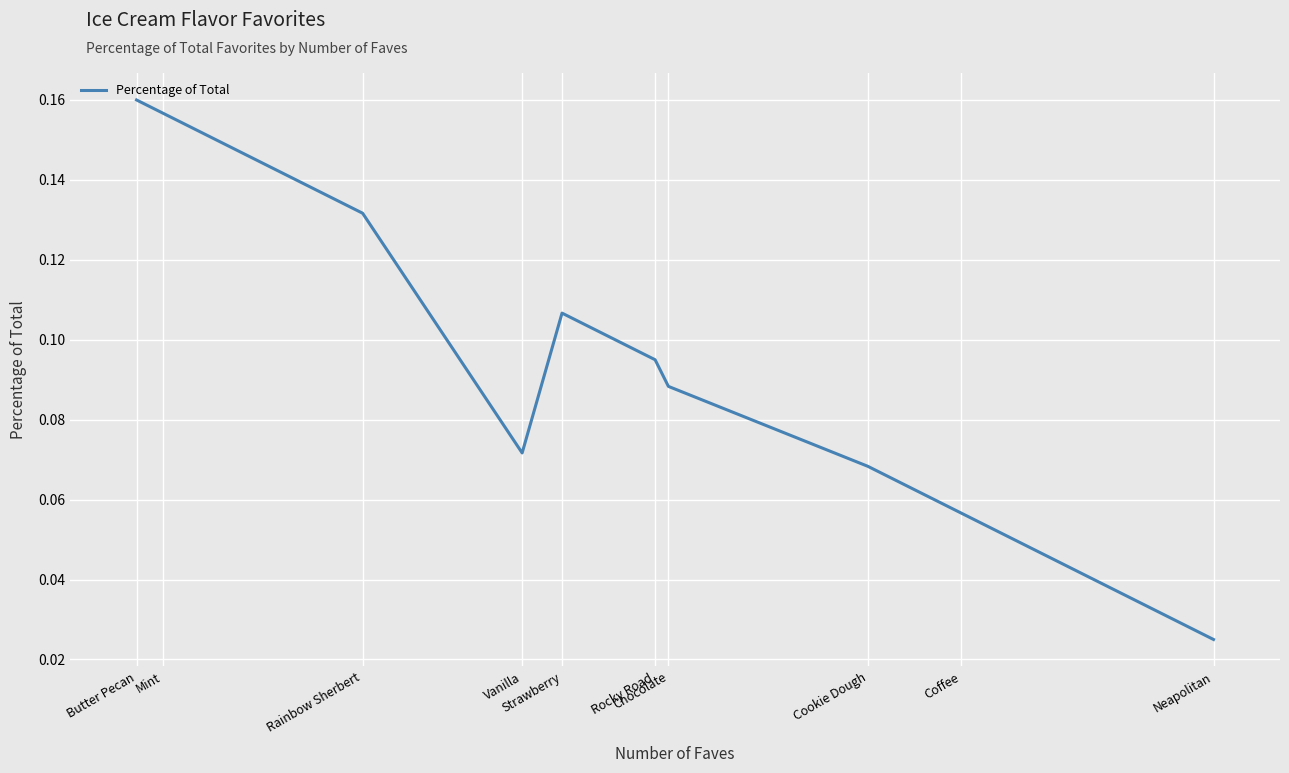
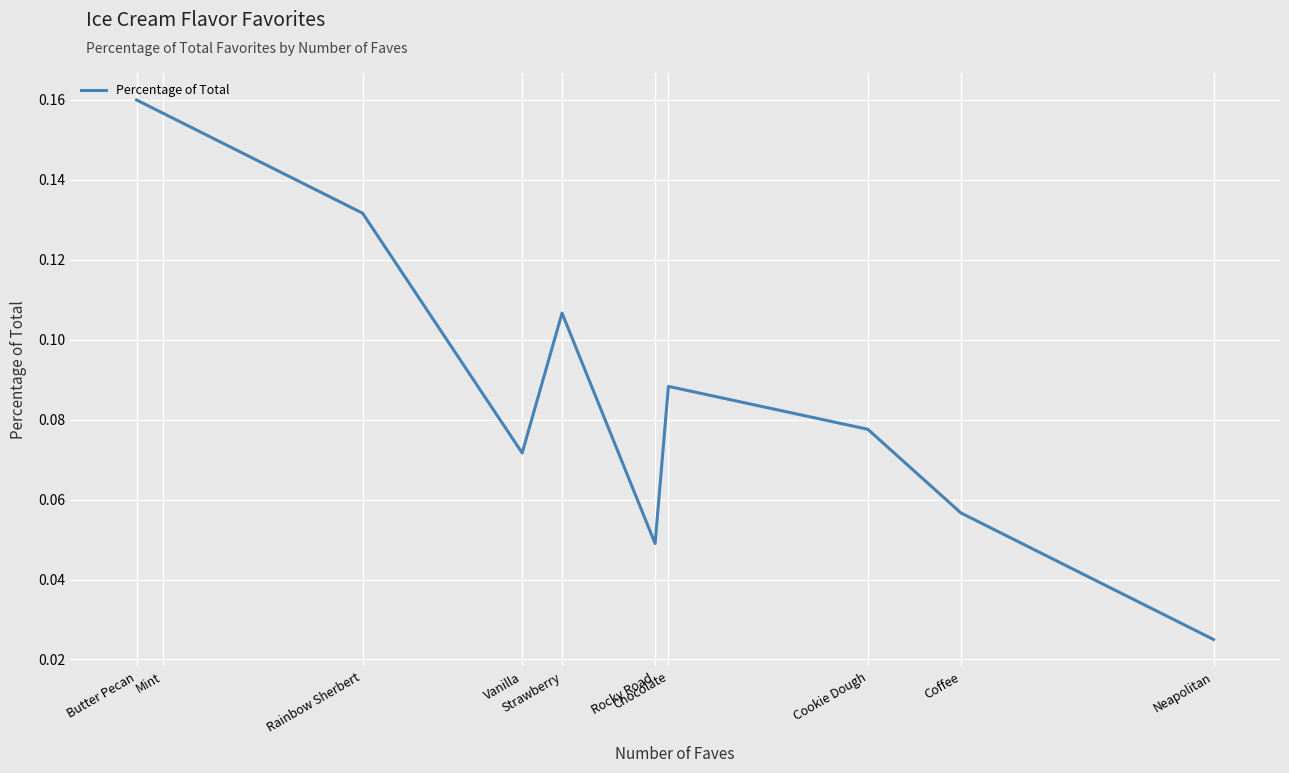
Rocky Road: 0.095 -> 0.049
Cookie Dough: 0.068 -> 0.078
